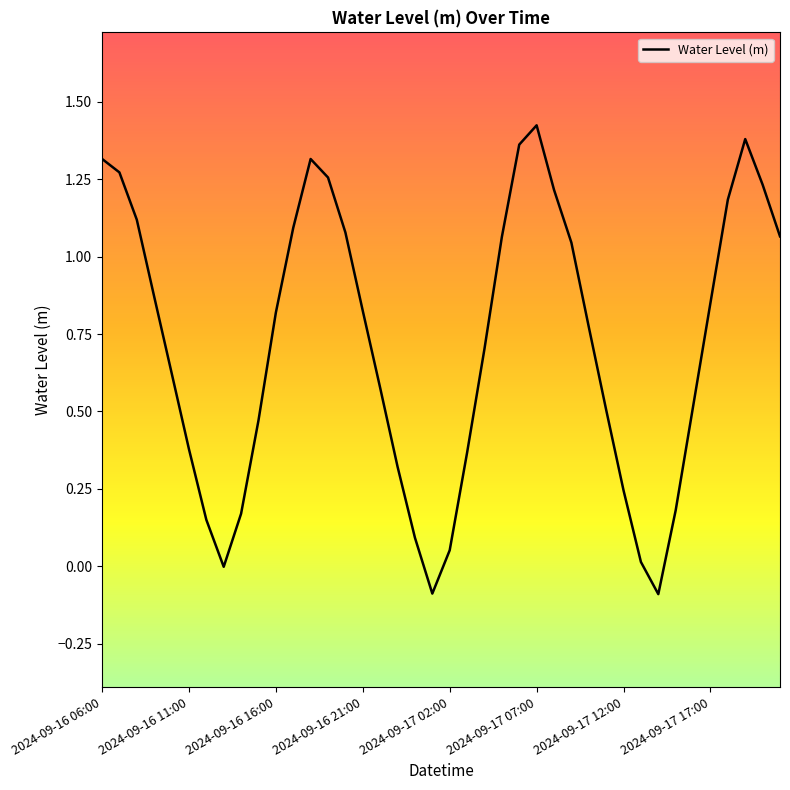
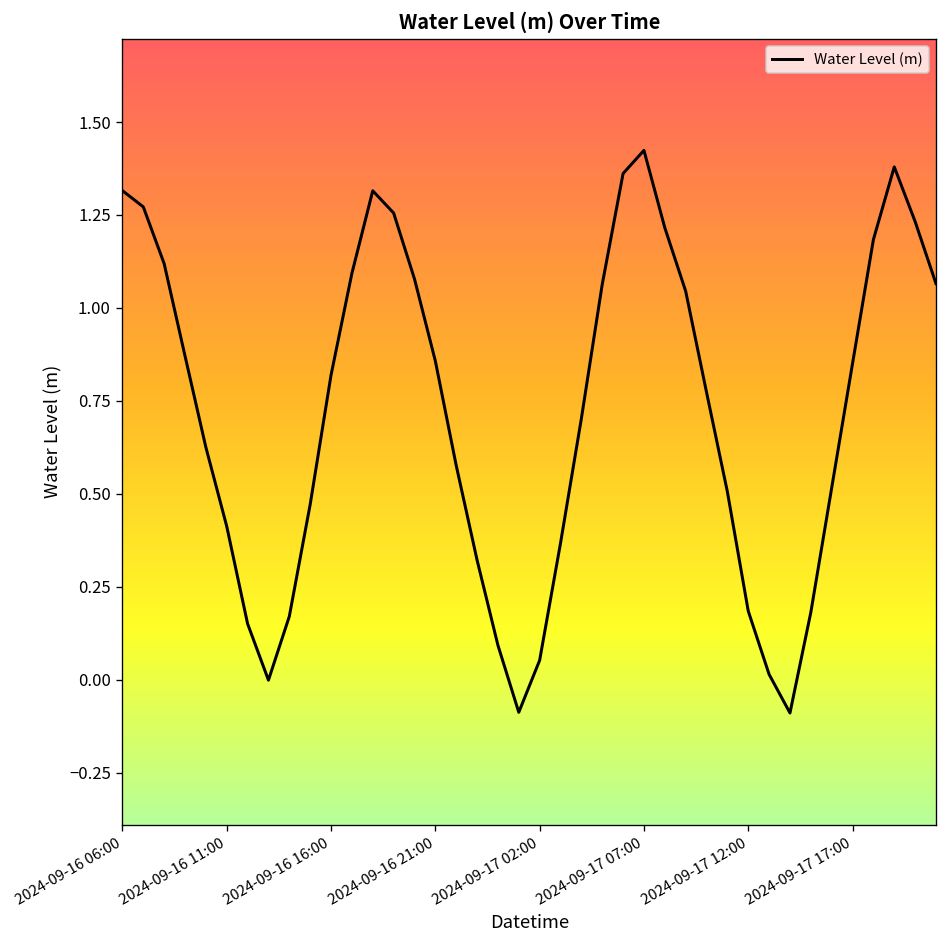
2024-09-16 11:00: 0.38 -> 0.41
2024-09-16 21:00: 0.82 -> 0.86
2024-09-17 12:00: 0.25 -> 0.18
